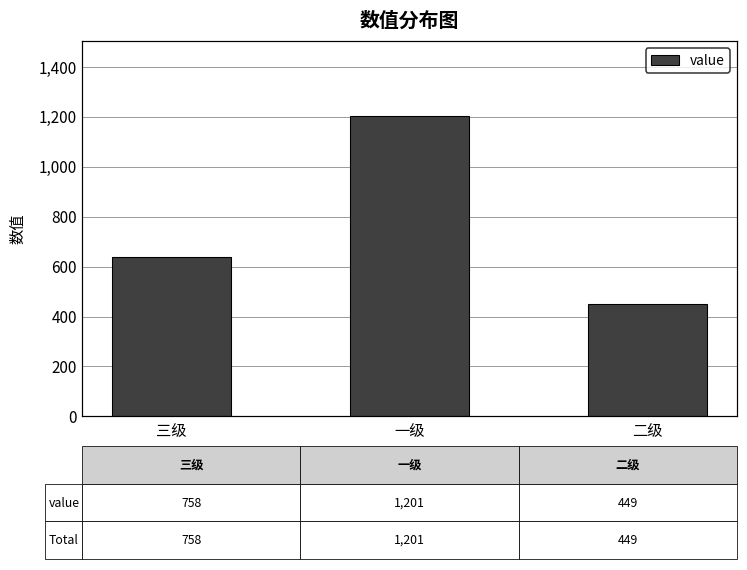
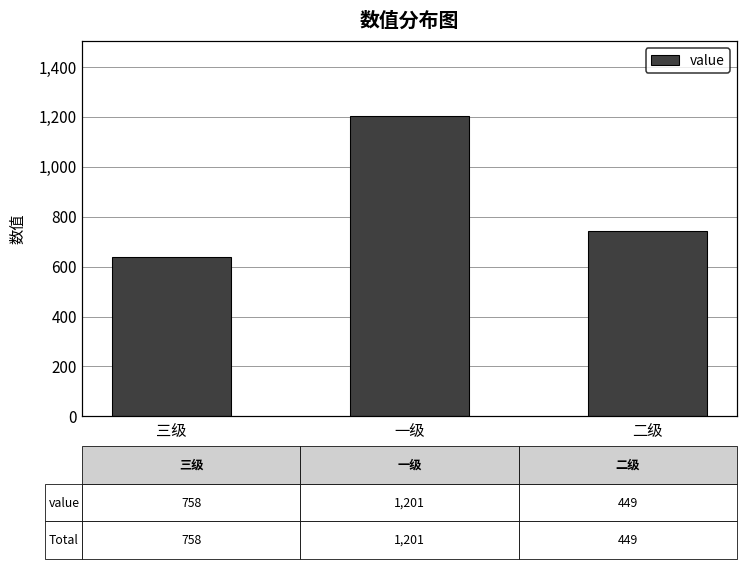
二级: 450 -> 740
